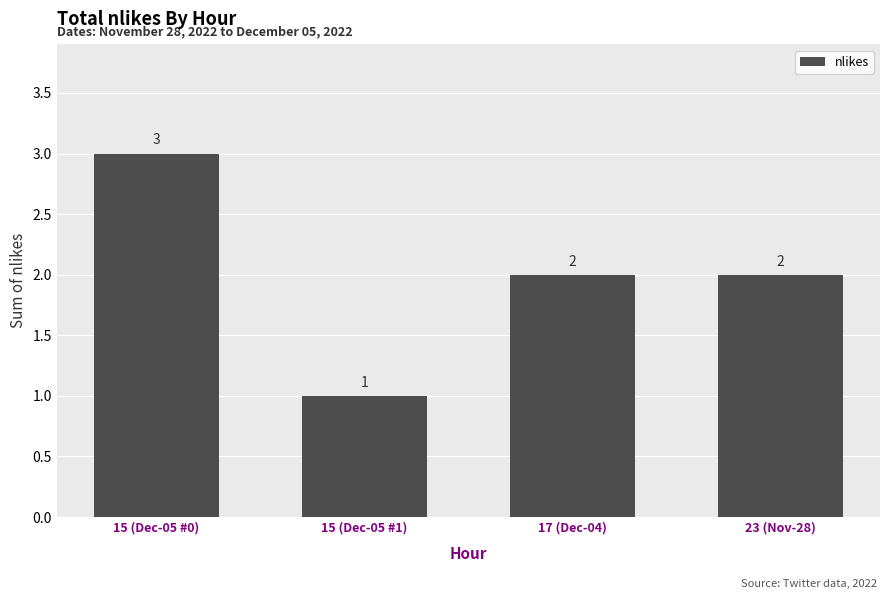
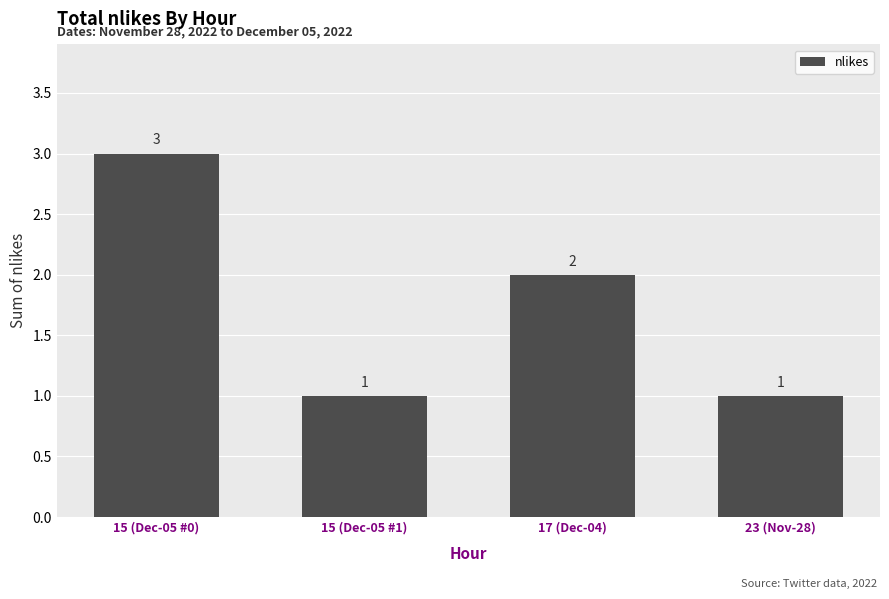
23 (Nov-28): 2 -> 1
